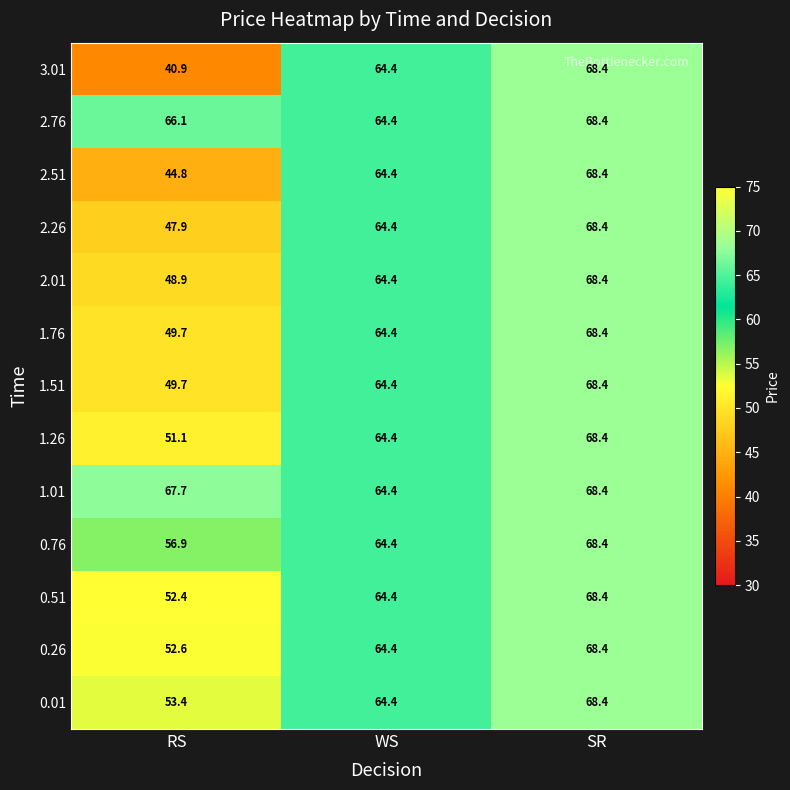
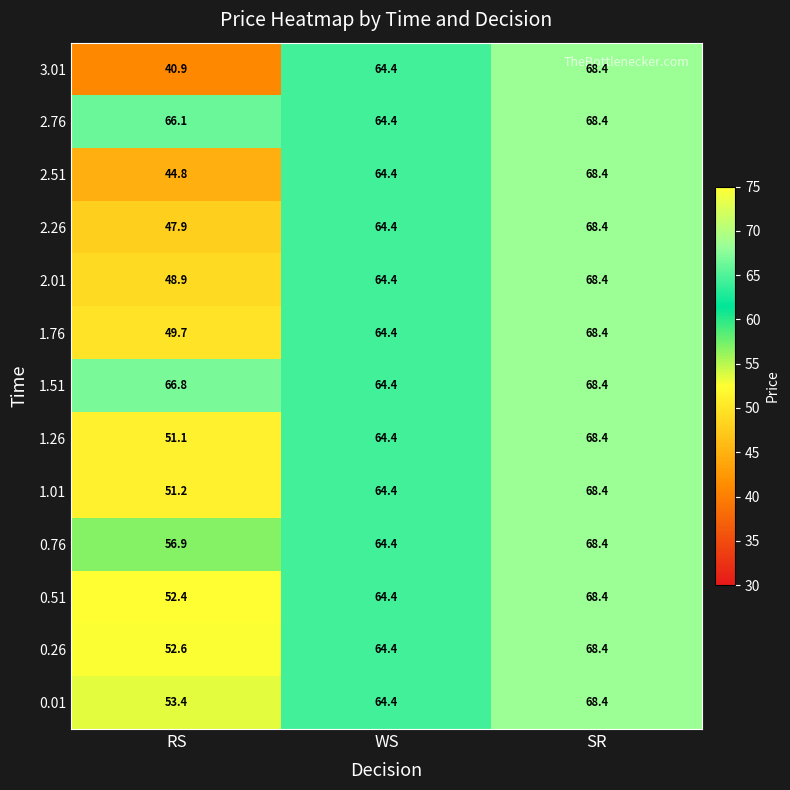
1.51, RS: 49.7 -> 66.8
1.01, RS: 67.7 -> 51.2
